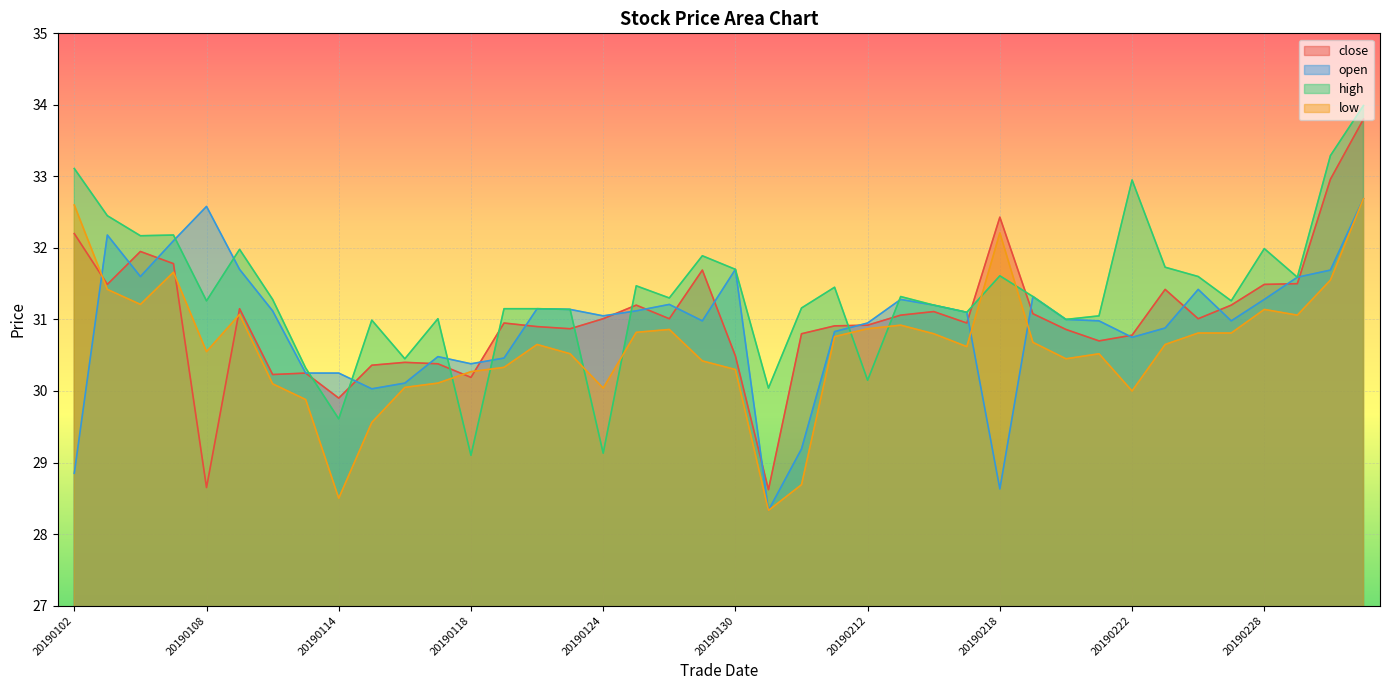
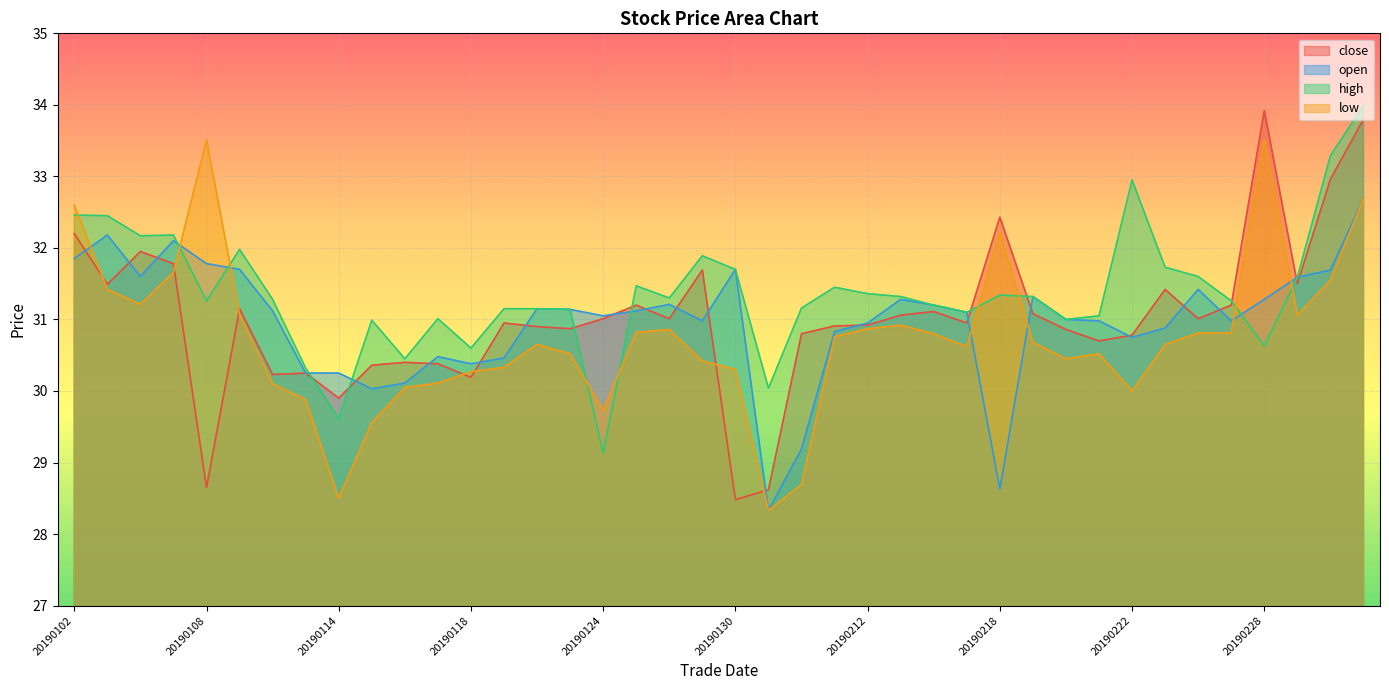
open, 20190102: 28.9 -> 31.9
high, 20190102: 33.1 -> 32.5
open, 20190108: 32.6 -> 31.8
low, 20190108: 30.6 -> 33.5
high, 20190118: 29.1 -> 30.6
low, 20190124: 30.0 -> 29.7
close, 20190130: 30.5 -> 28.5
high, 20190212: 30.2 -> 31.4
high, 20190218: 31.6 -> 31.3
close, 20190228: 31.5 -> 33.9
high, 20190228: 32.0 -> 30.6
low, 20190228: 31.1 -> 33.5
